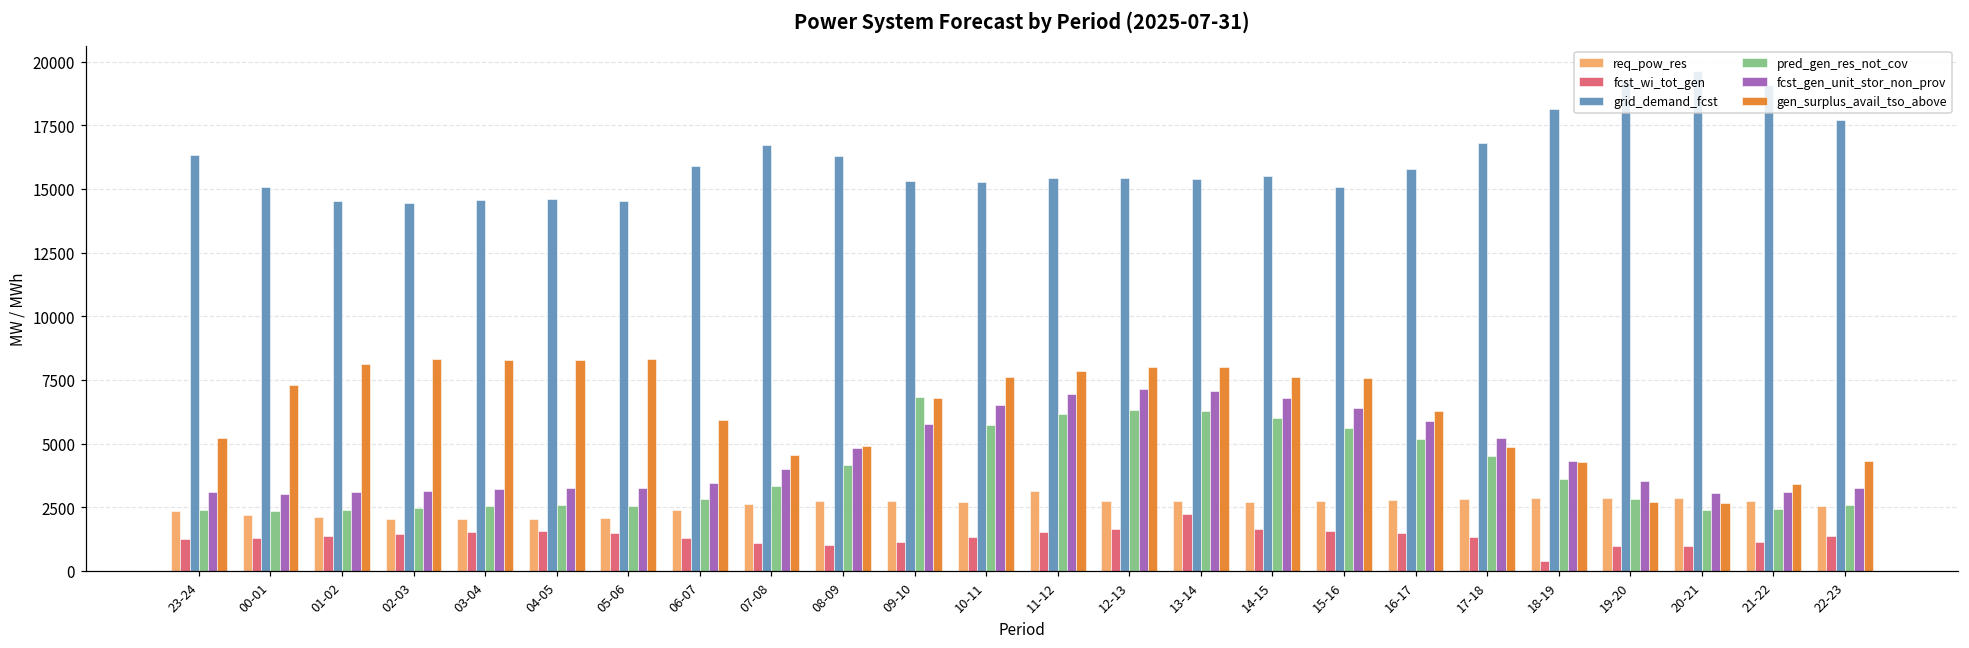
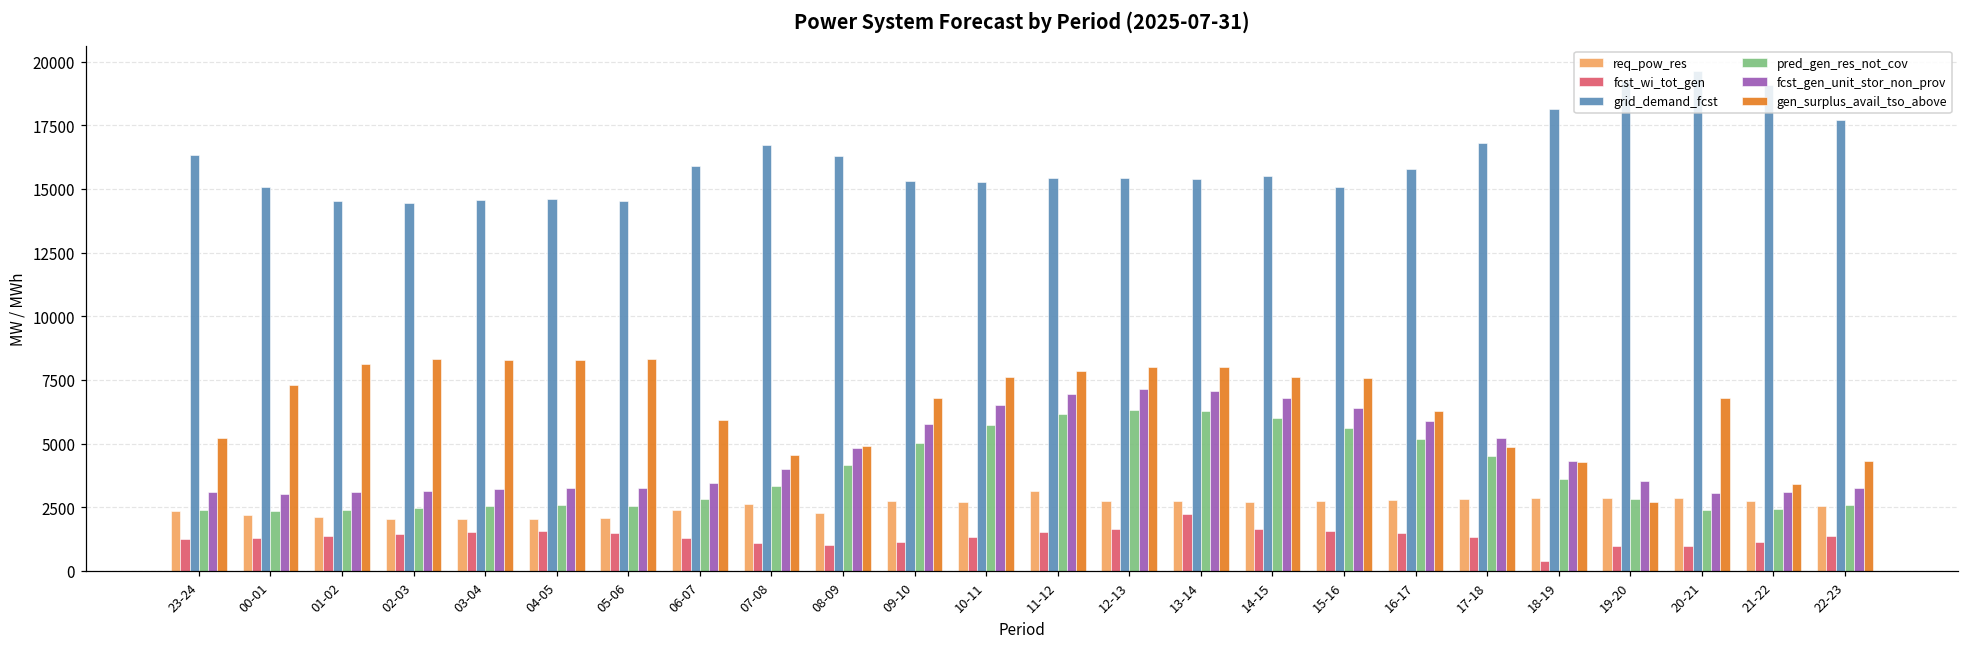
req_pow_res, 08-09: 2700 -> 2300
pred_gen_res_not_cov, 09-10: 6800 -> 5000
gen_surplus_avail_tso_above, 20-21: 2700 -> 6800
